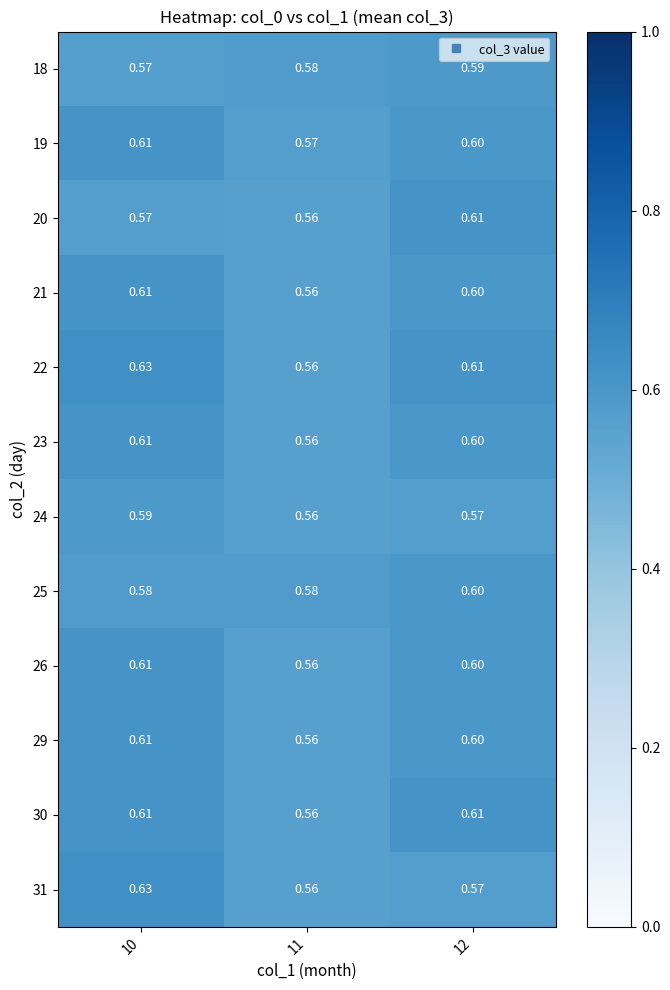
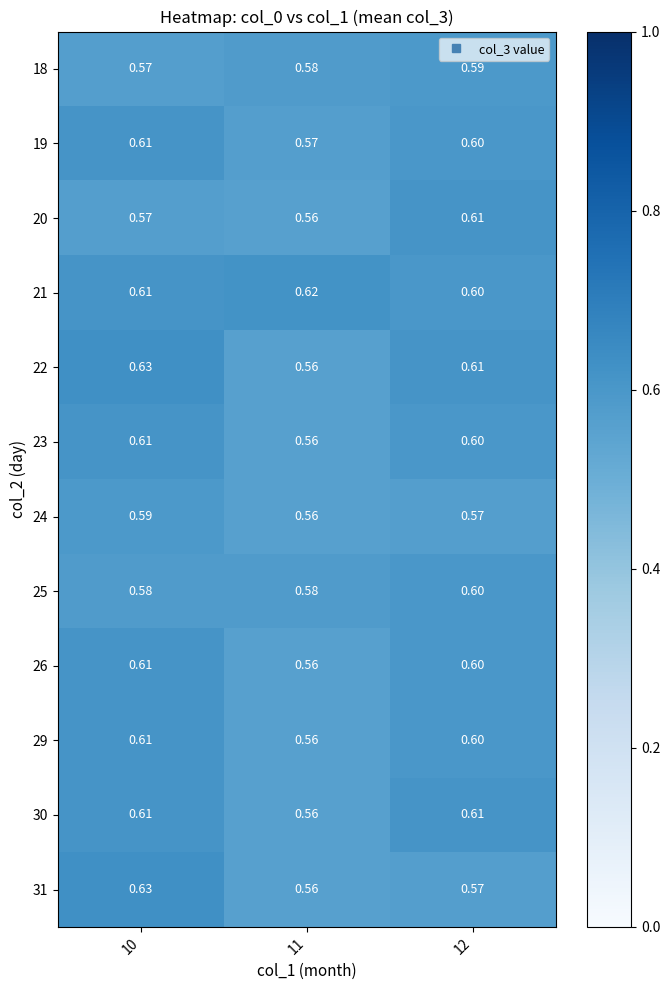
21, 11: 0.56 -> 0.62
